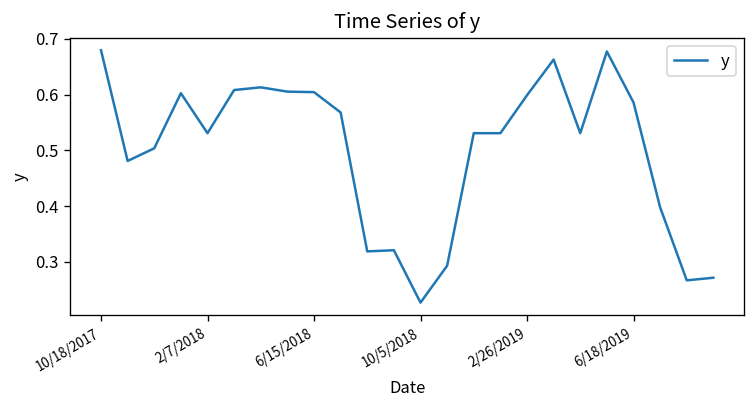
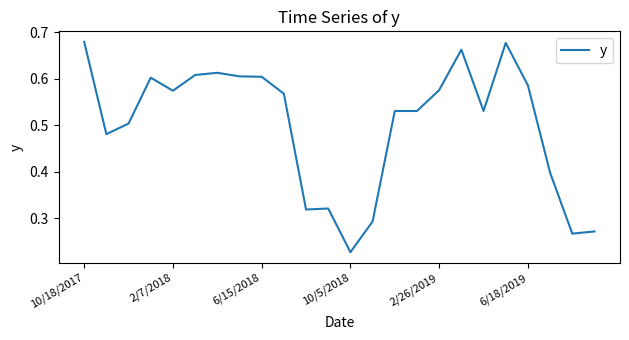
2/7/2018: 0.53 -> 0.57
2/26/2019: 0.60 -> 0.58
